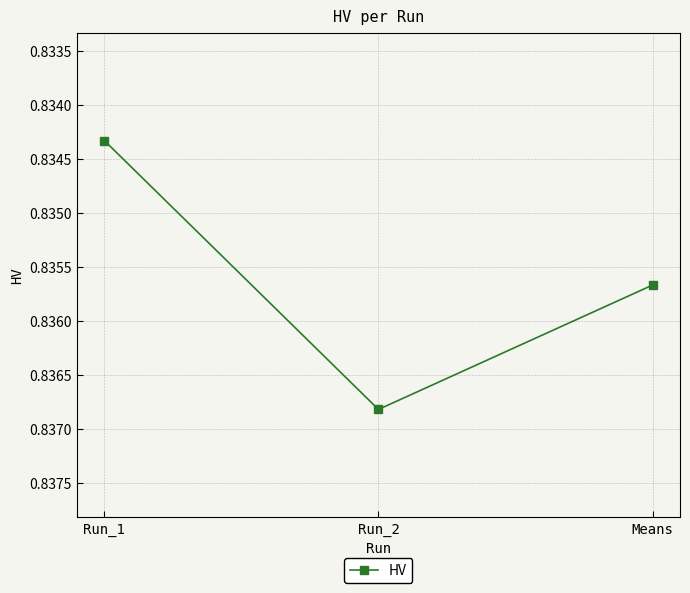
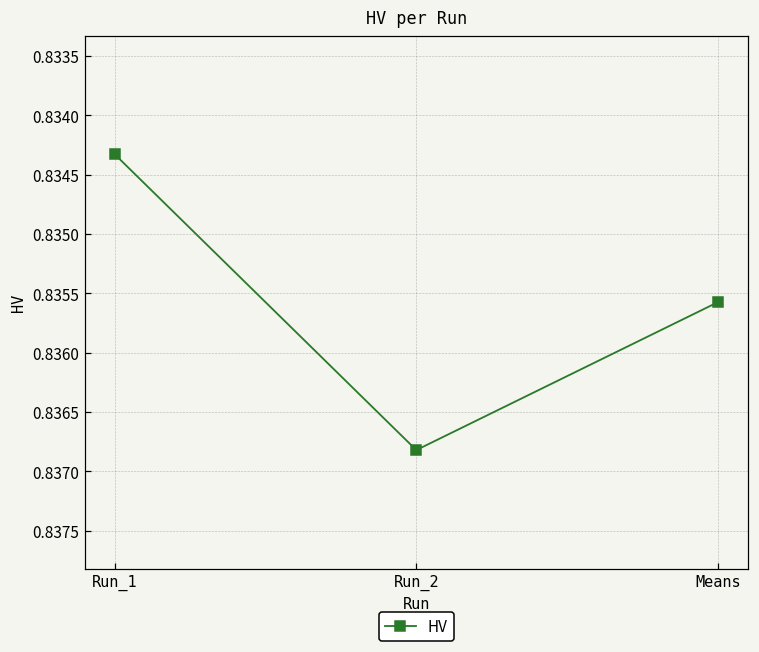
Means: 0.83567 -> 0.83557
